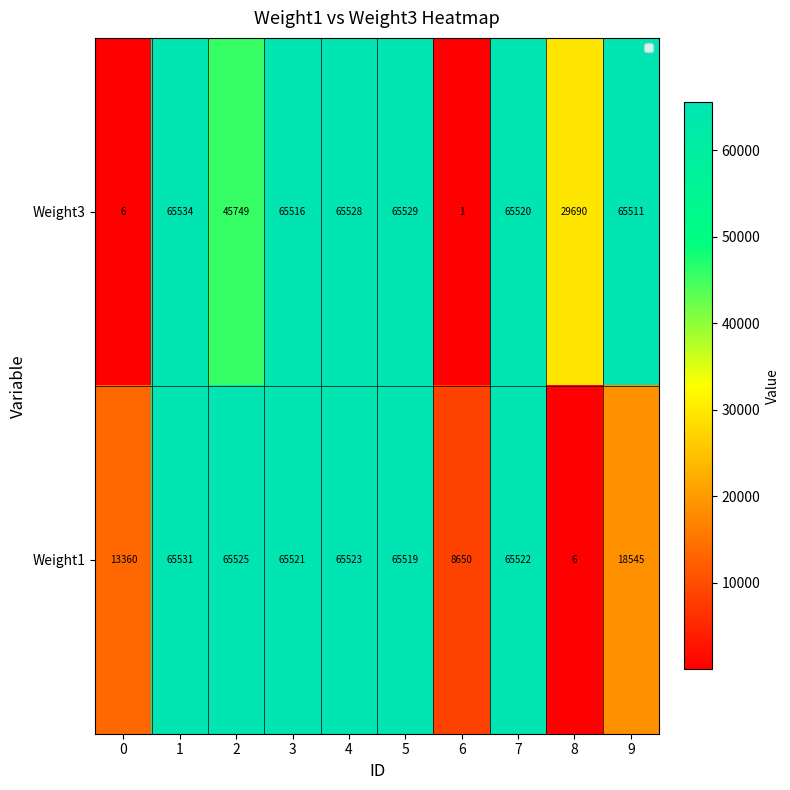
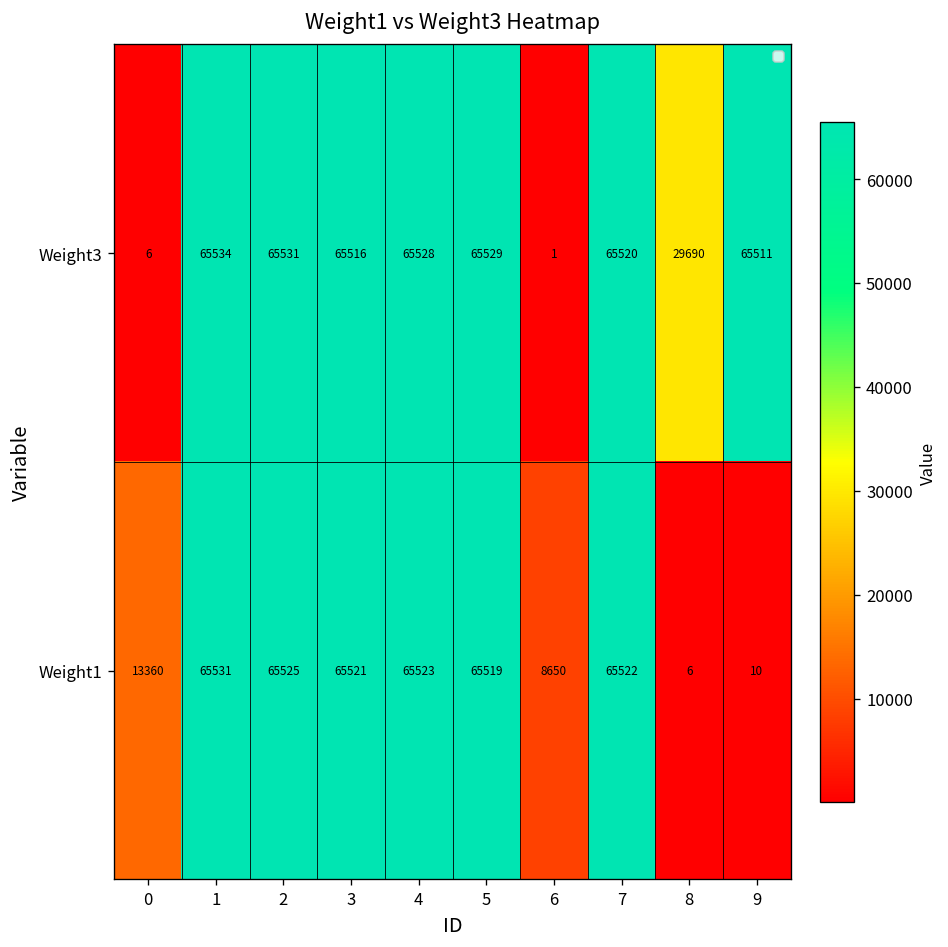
Weight3, 2: 45749 -> 65531
Weight1, 9: 18545 -> 10
